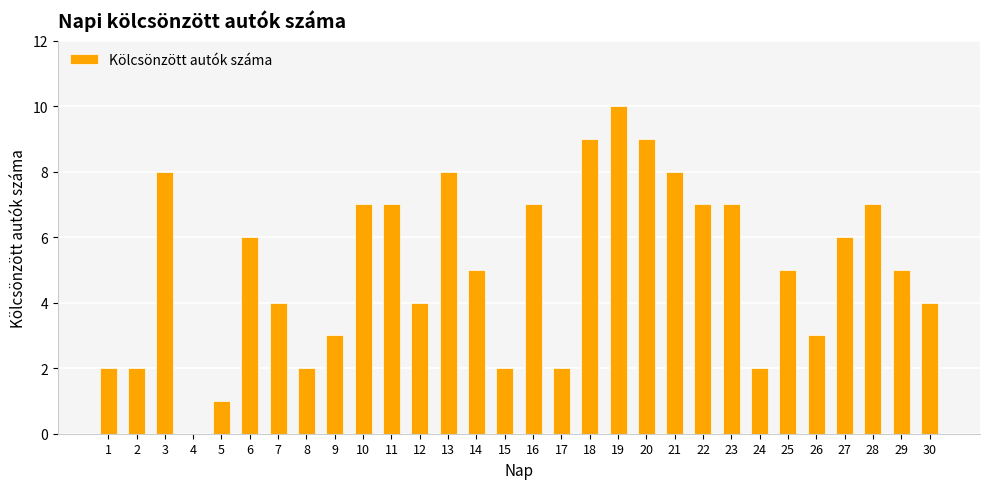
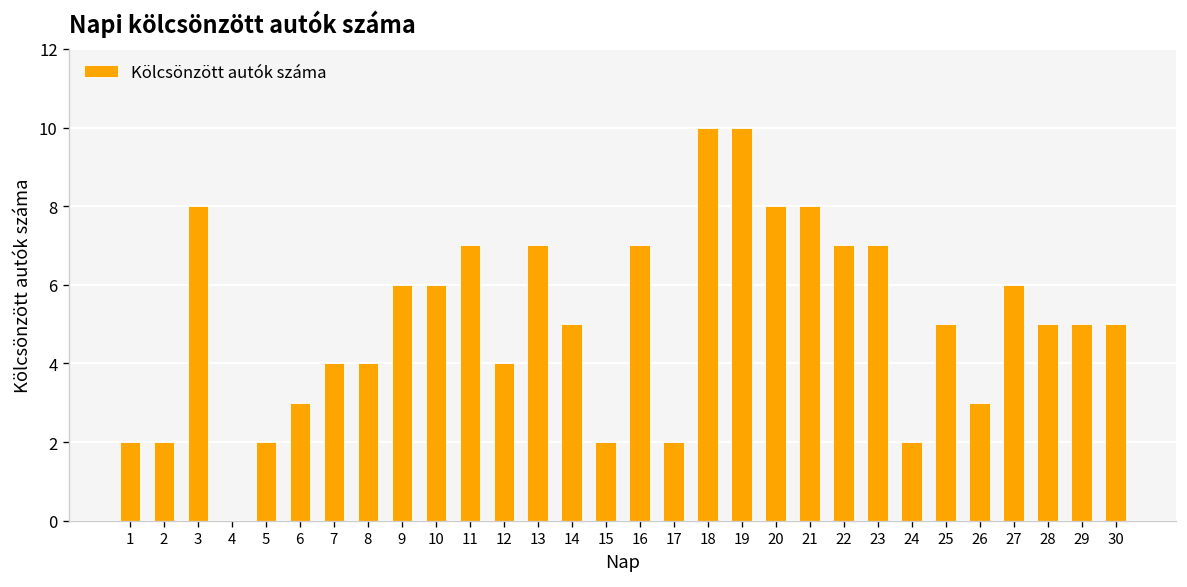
5: 1 -> 2
6: 6 -> 3
8: 2 -> 4
9: 3 -> 6
10: 7 -> 6
13: 8 -> 7
18: 9 -> 10
20: 9 -> 8
28: 7 -> 5
30: 4 -> 5
